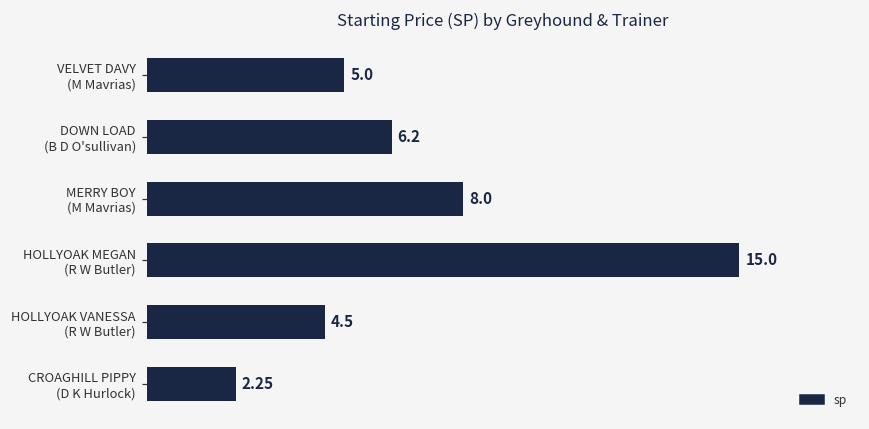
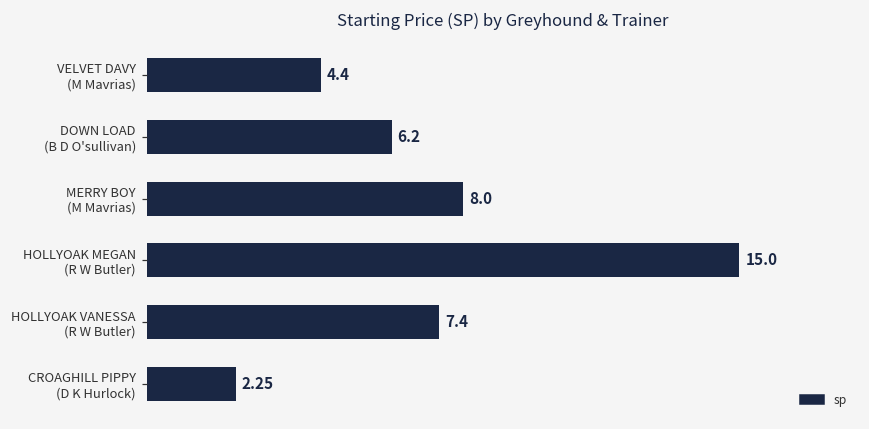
VELVET DAVY (M Mavrias): 5.0 -> 4.4
HOLLYOAK VANESSA (R W Butler): 4.5 -> 7.4
